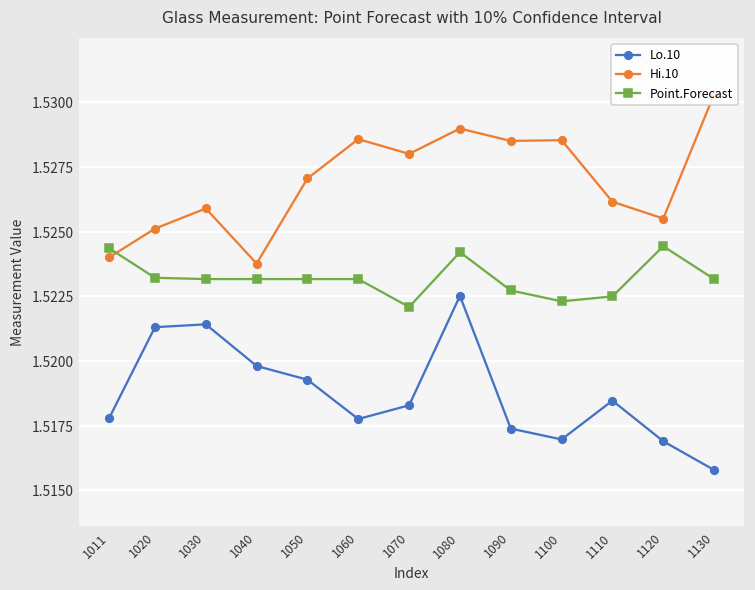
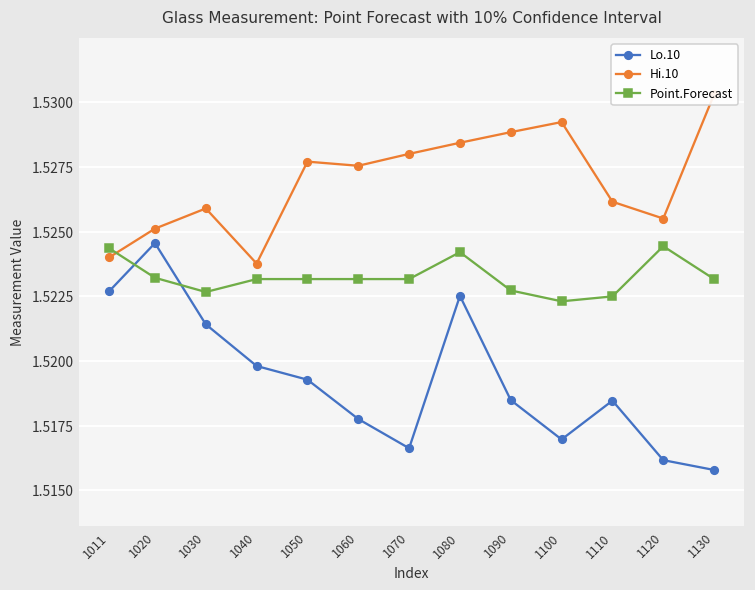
Lo.10, 1011: 1.5178 -> 1.5227
Lo.10, 1020: 1.5213 -> 1.5246
Point.Forecast, 1030: 1.5232 -> 1.5227
Hi.10, 1050: 1.5271 -> 1.5277
Hi.10, 1060: 1.5286 -> 1.5276
Lo.10, 1070: 1.5183 -> 1.5166
Point.Forecast, 1070: 1.5221 -> 1.5232
Hi.10, 1080: 1.5290 -> 1.5284
Lo.10, 1090: 1.5174 -> 1.5185
Hi.10, 1090: 1.5285 -> 1.5289
Hi.10, 1100: 1.5285 -> 1.5292
Lo.10, 1120: 1.5169 -> 1.5162
